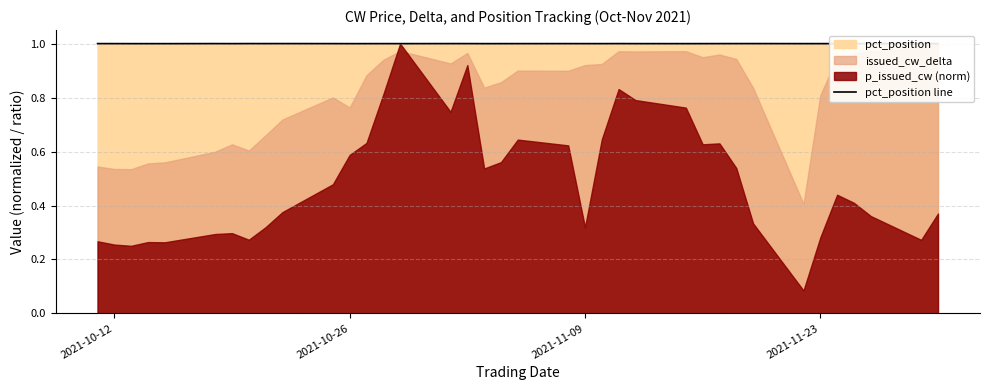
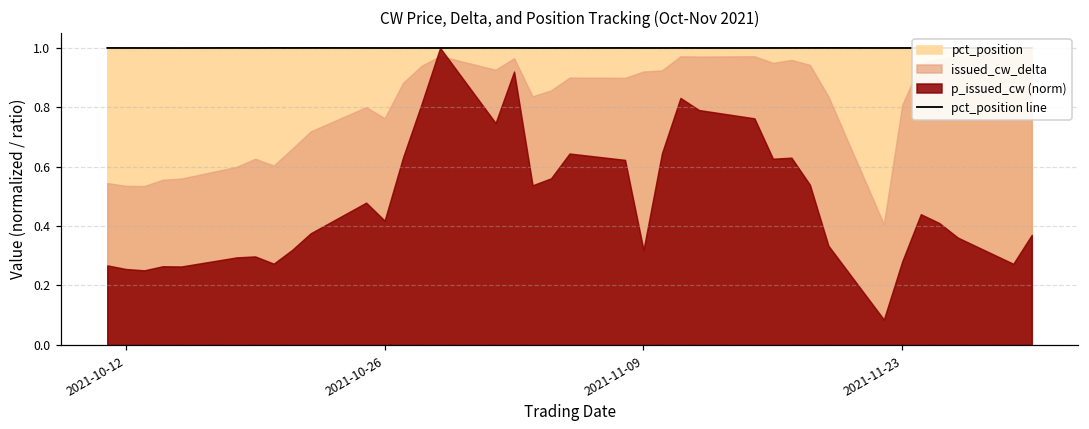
p_issued_cw (norm), 2021-10-26: 0.59 -> 0.42
